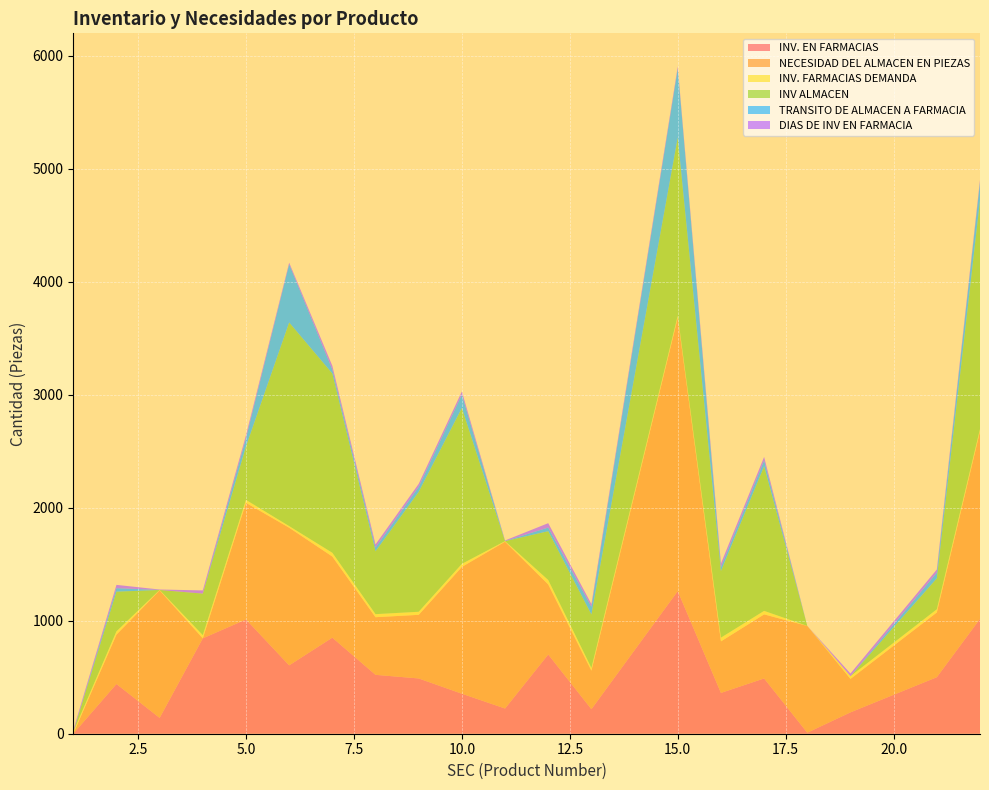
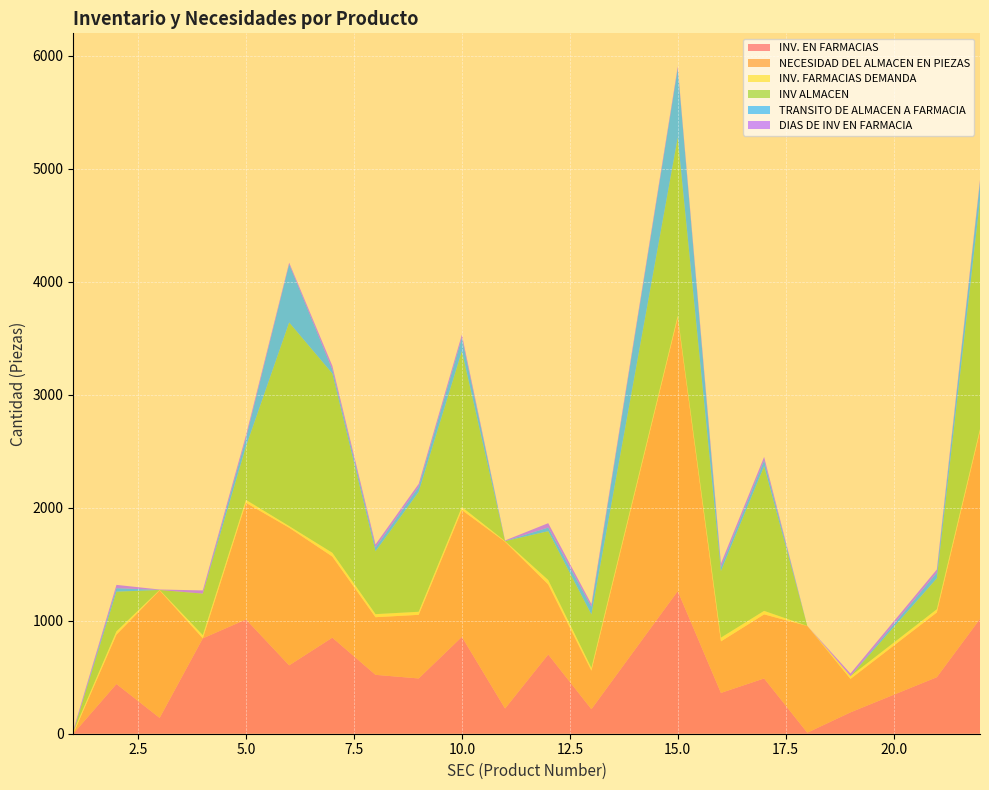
INV. EN FARMACIAS, 10.0: 350 -> 860
